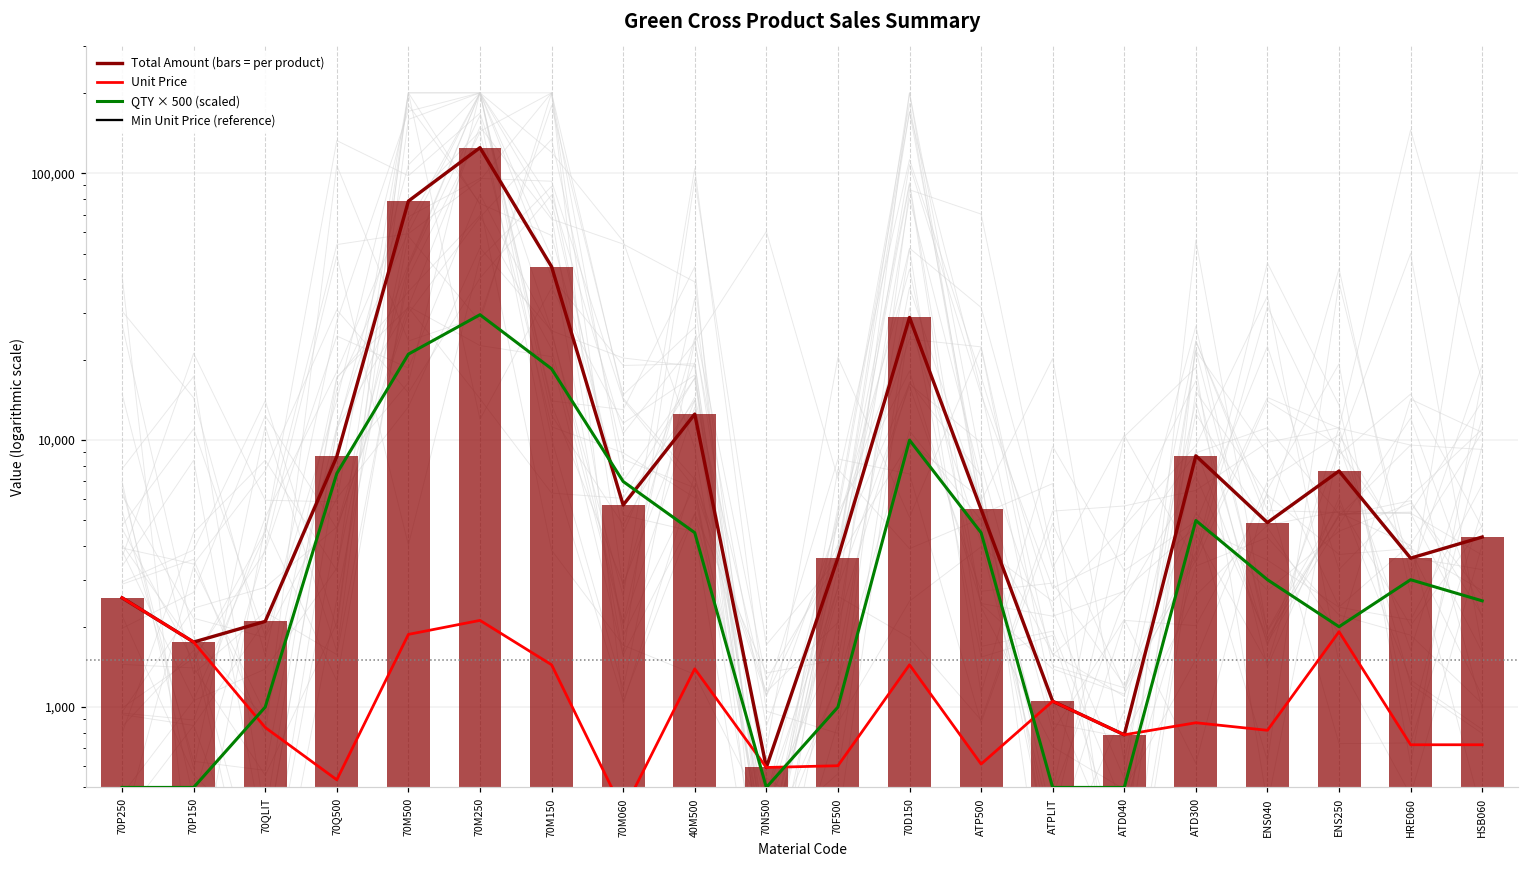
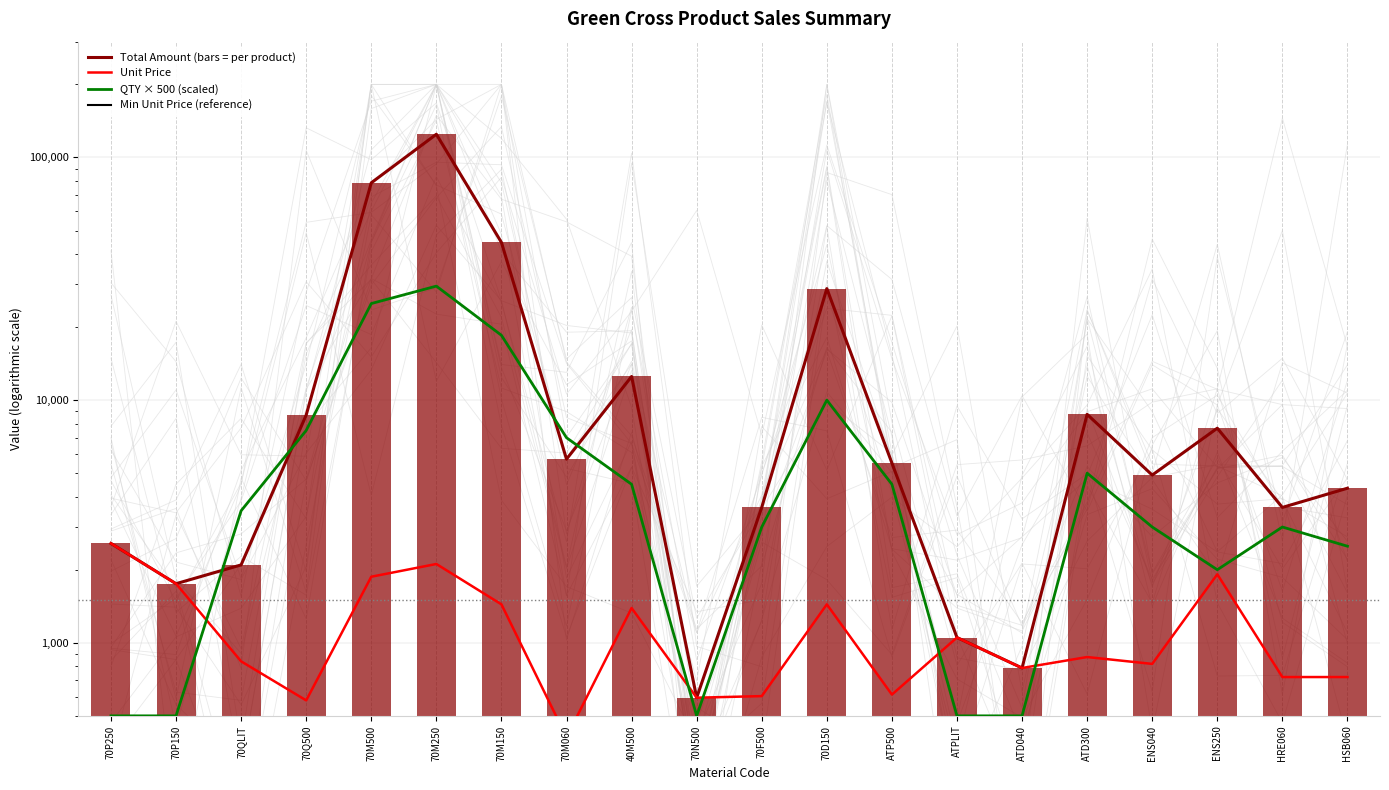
QTY × 500 (scaled), 70QLIT: 1,000 -> 3,500
Unit Price, 70Q500: 530 -> 580
QTY × 500 (scaled), 70M500: 21,000 -> 25,000
QTY × 500 (scaled), 70F500: 1,000 -> 3,000
